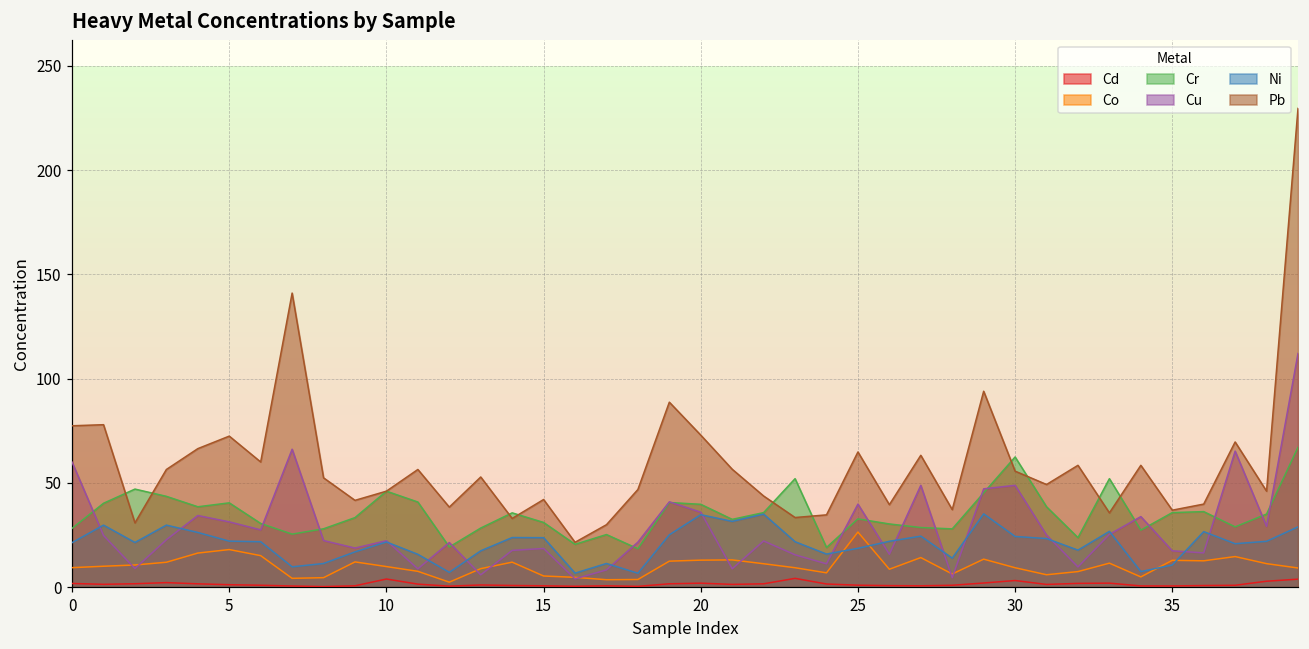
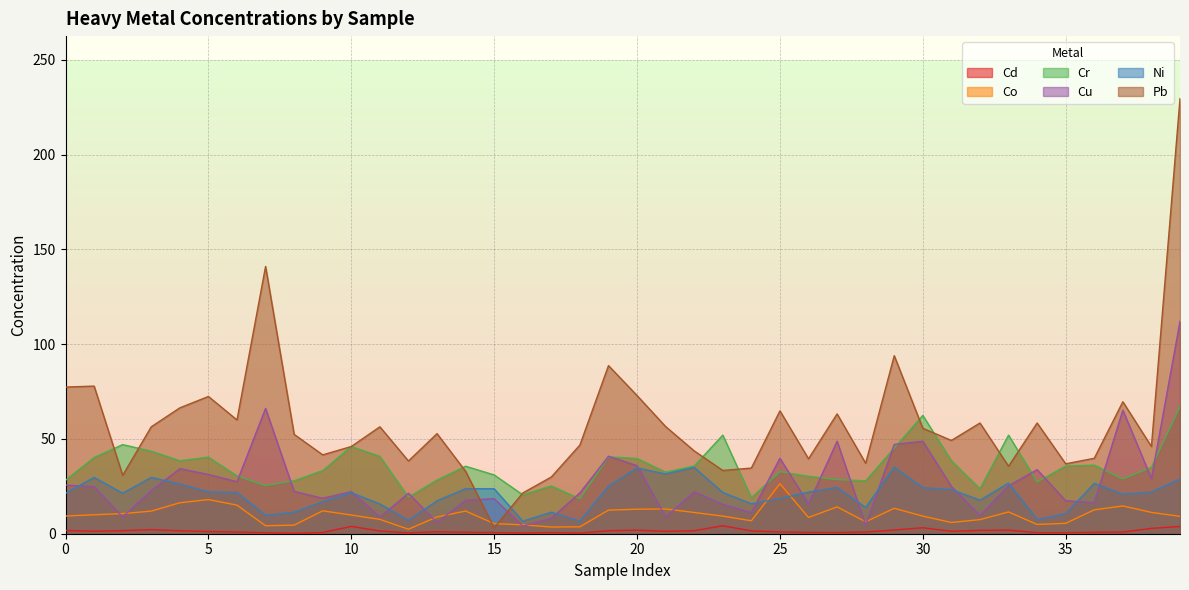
Cu, 0: 60 -> 26
Pb, 15: 42 -> 3
Co, 35: 13 -> 5
